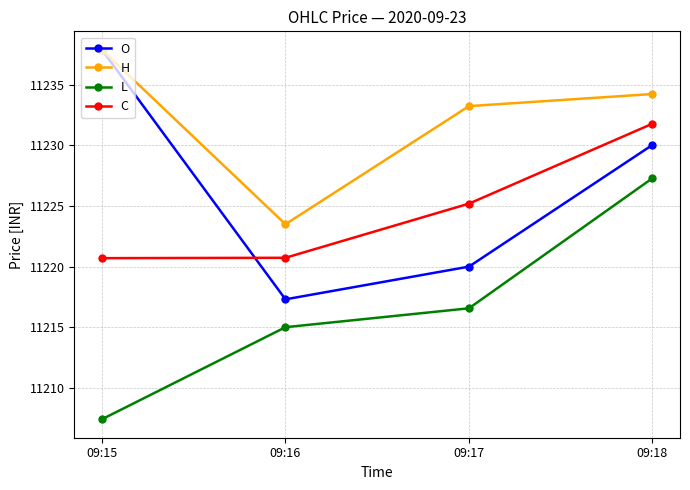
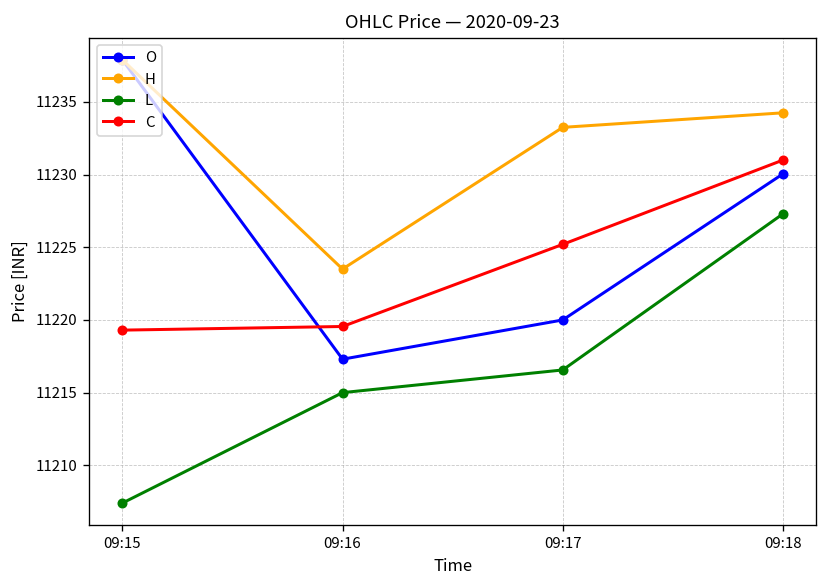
C, 09:15: 11220.7 -> 11219.3
C, 09:16: 11220.7 -> 11219.6
C, 09:18: 11231.8 -> 11231.0
